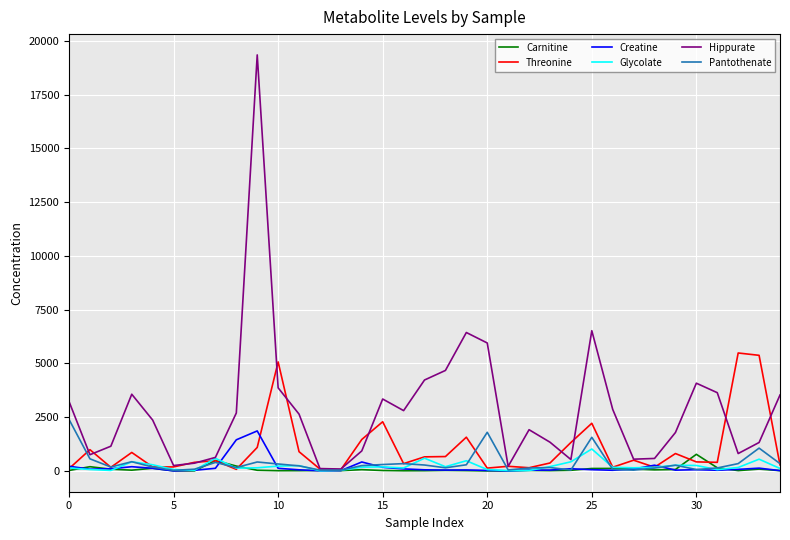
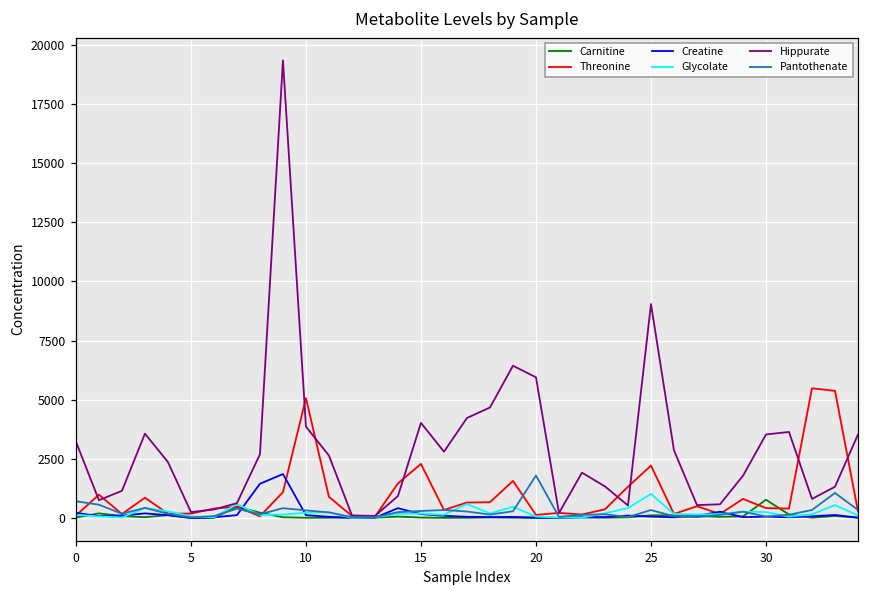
Pantothenate, 0: 2400 -> 700
Hippurate, 15: 3300 -> 4000
Hippurate, 25: 6500 -> 9000
Pantothenate, 25: 1600 -> 300
Hippurate, 30: 4100 -> 3500
